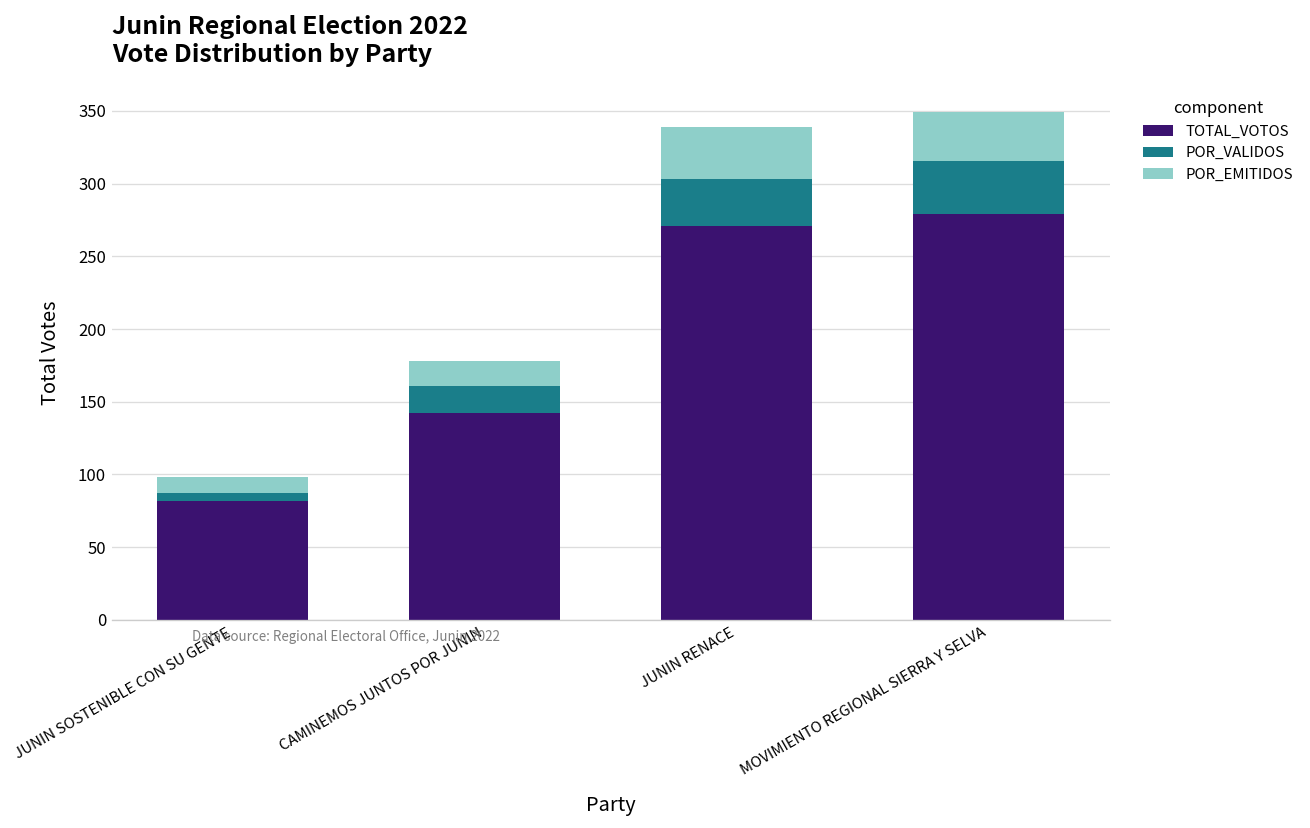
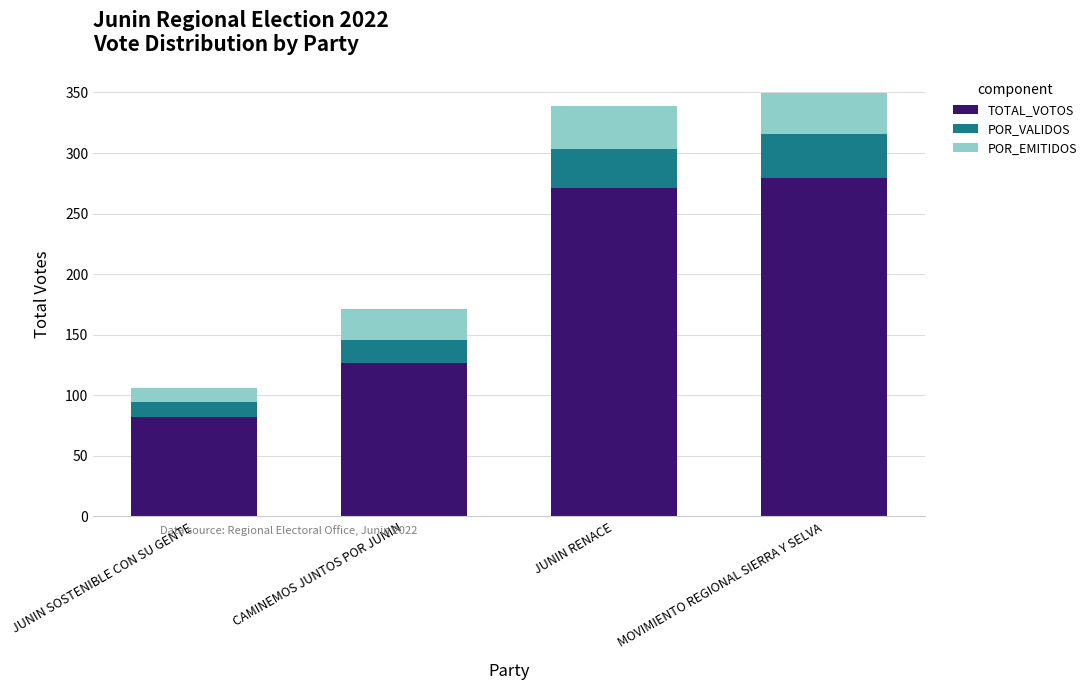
POR_VALIDOS, JUNIN SOSTENIBLE CON SU GENTE: 5 -> 13
TOTAL_VOTOS, CAMINEMOS JUNTOS POR JUNIN: 142 -> 127
POR_EMITIDOS, CAMINEMOS JUNTOS POR JUNIN: 17 -> 26
